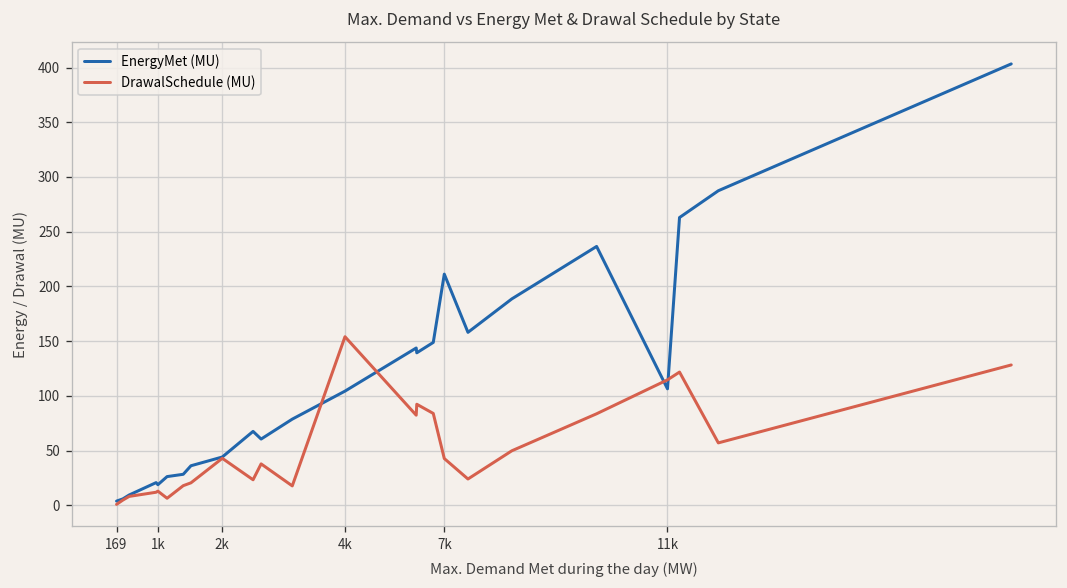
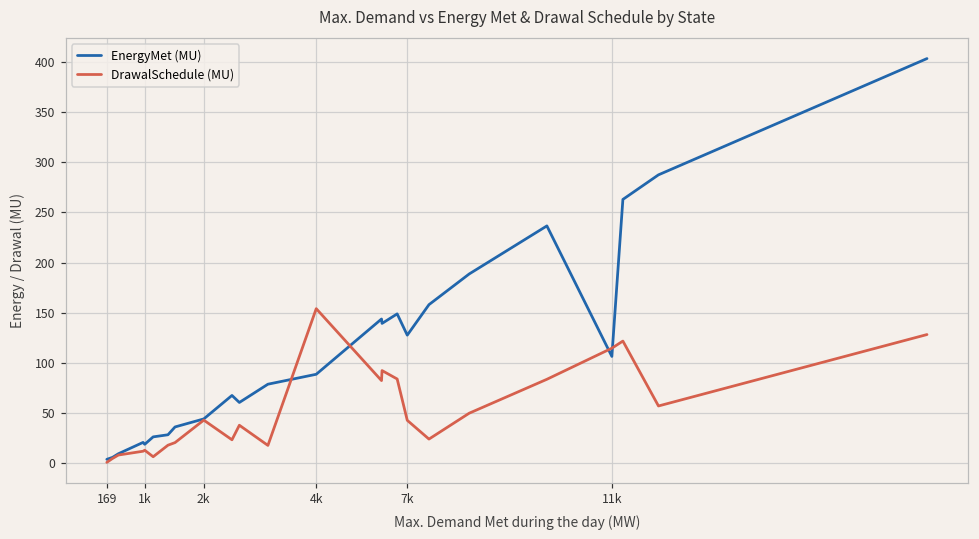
EnergyMet (MU), 4k: 100 -> 90
EnergyMet (MU), 7k: 210 -> 130
